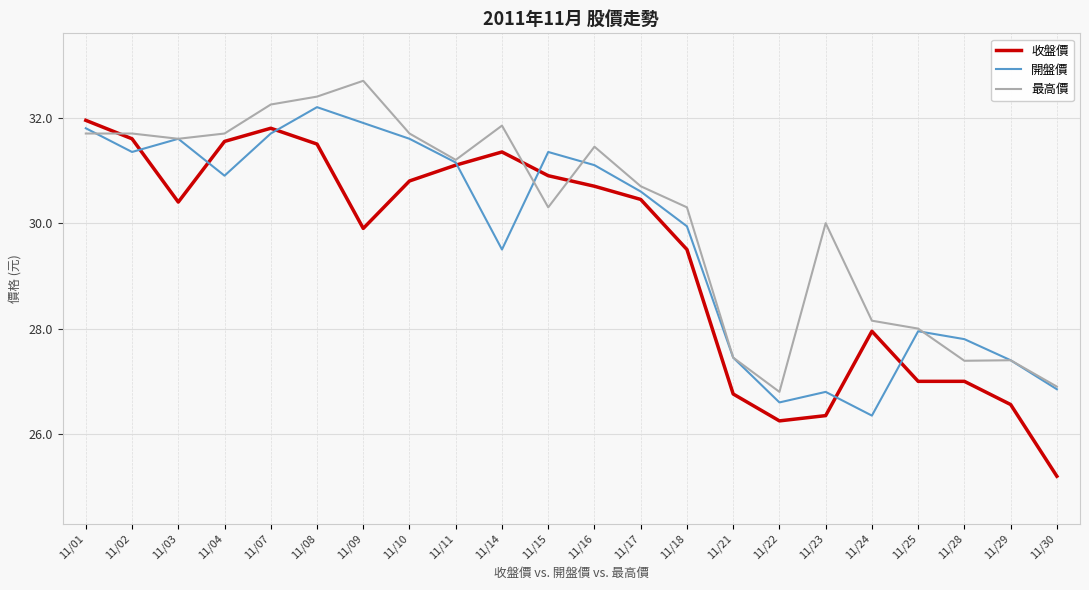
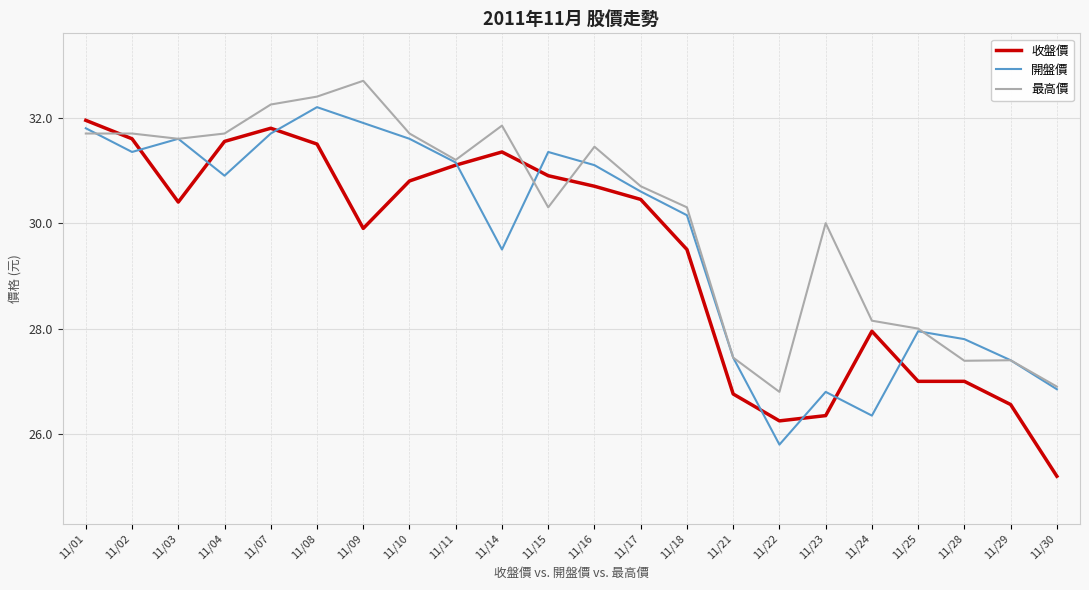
開盤價, 11/18: 29.9 -> 30.2
開盤價, 11/22: 26.6 -> 25.8
